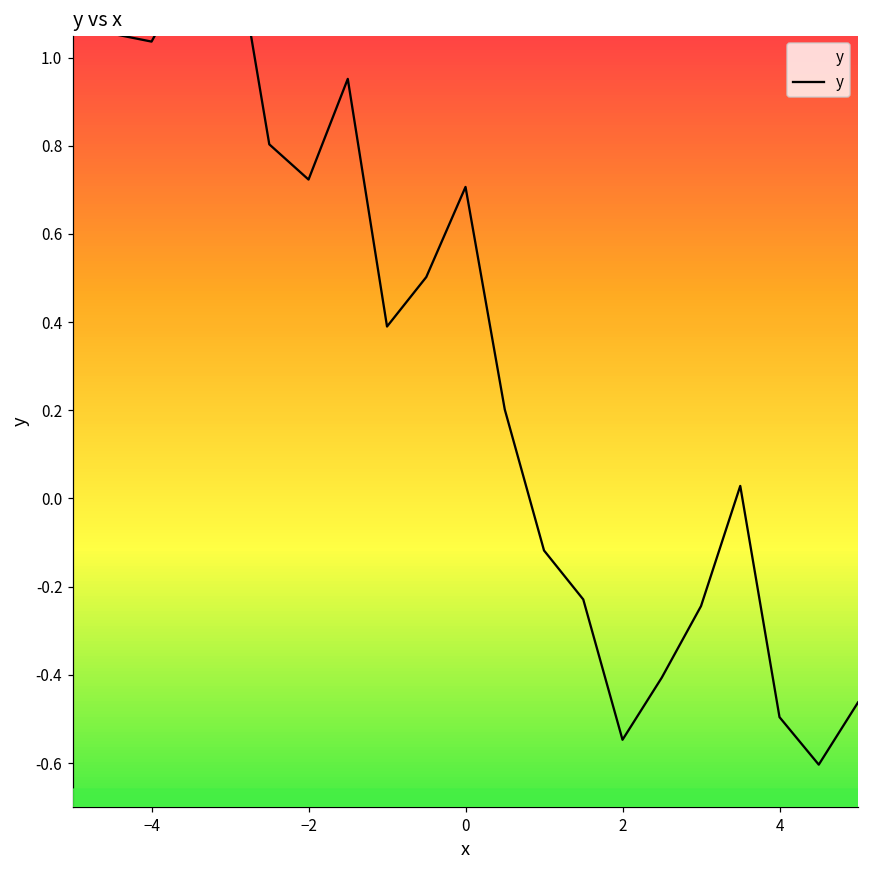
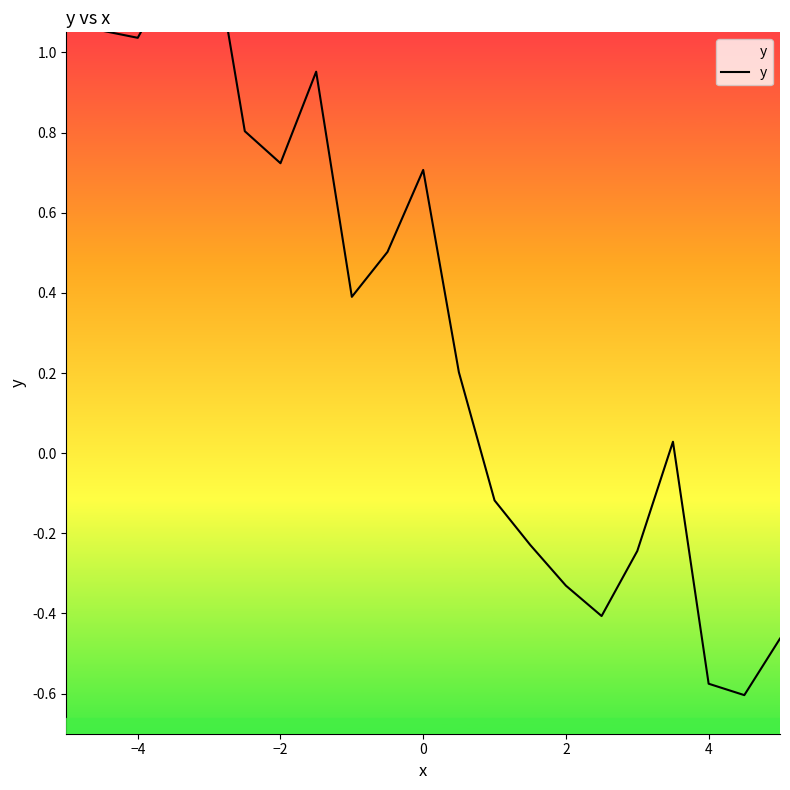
2: -0.55 -> -0.33
4: -0.50 -> -0.58
